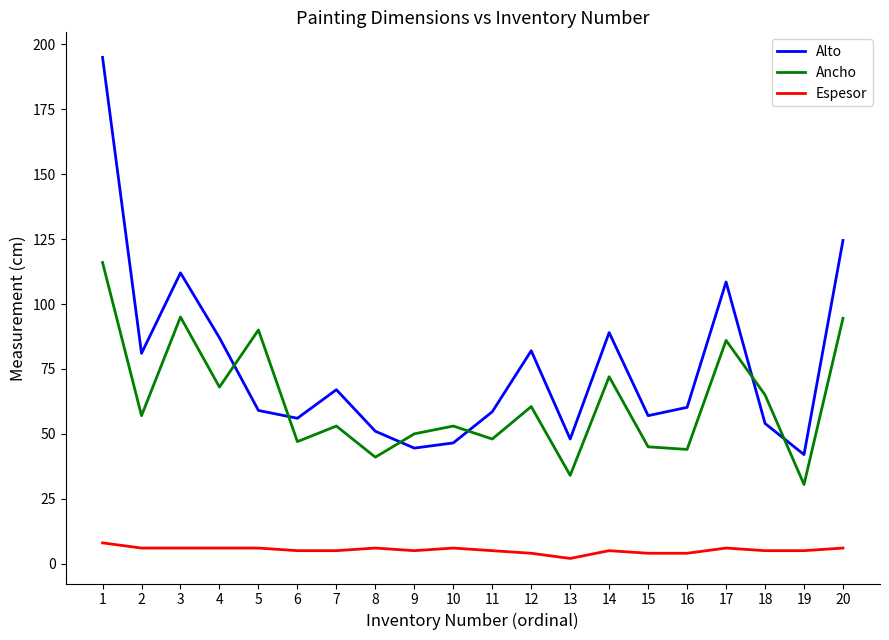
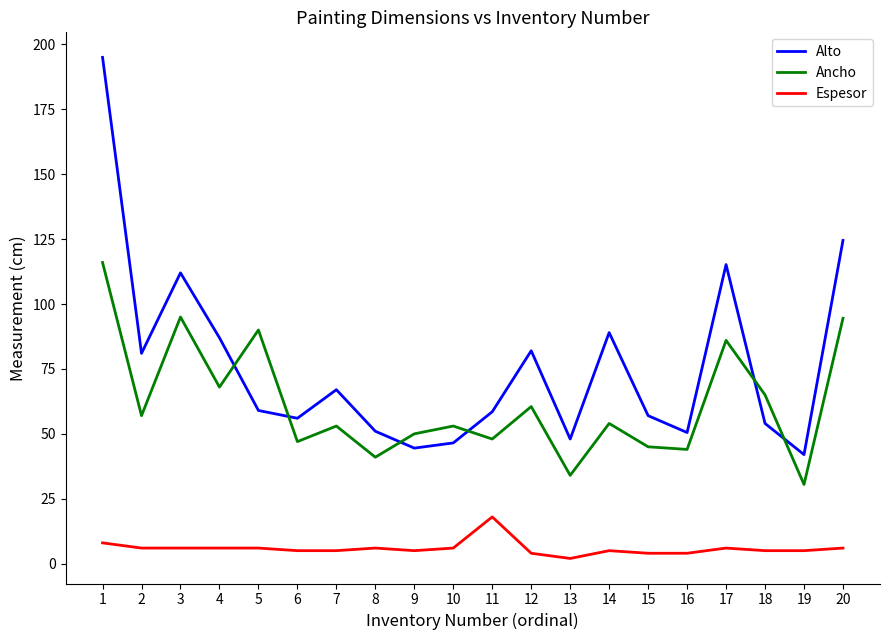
Espesor, 11: 5 -> 18
Ancho, 14: 72 -> 54
Alto, 16: 60 -> 51
Alto, 17: 109 -> 115
